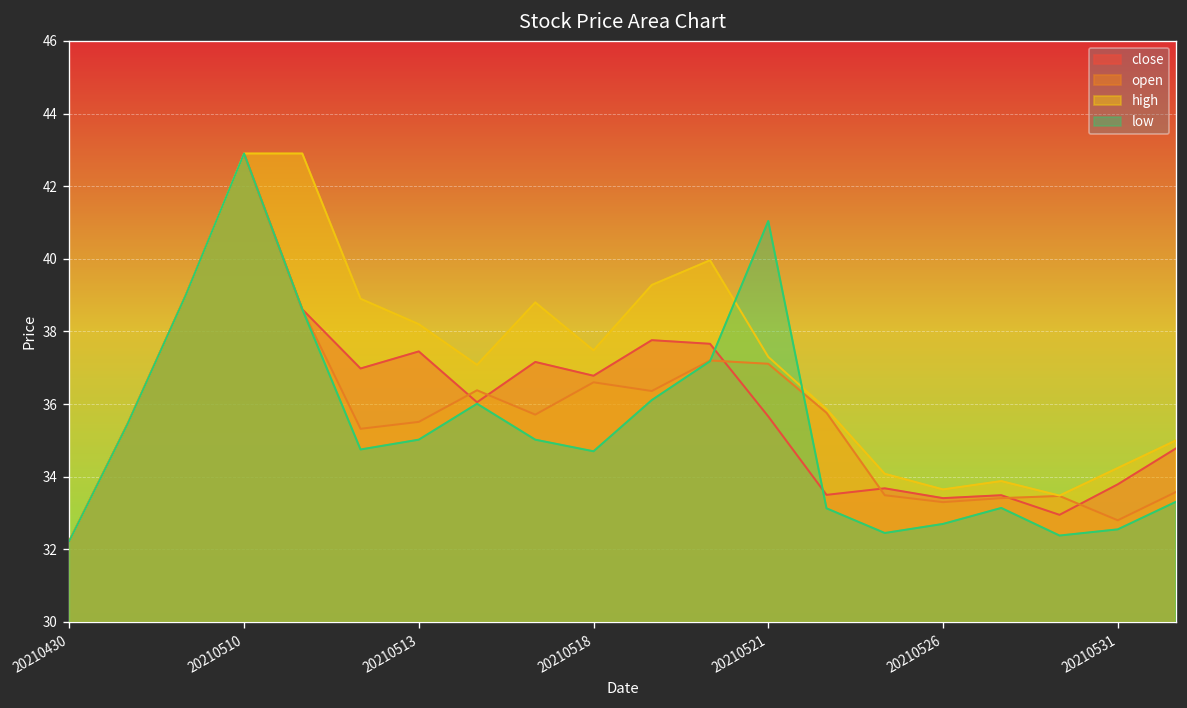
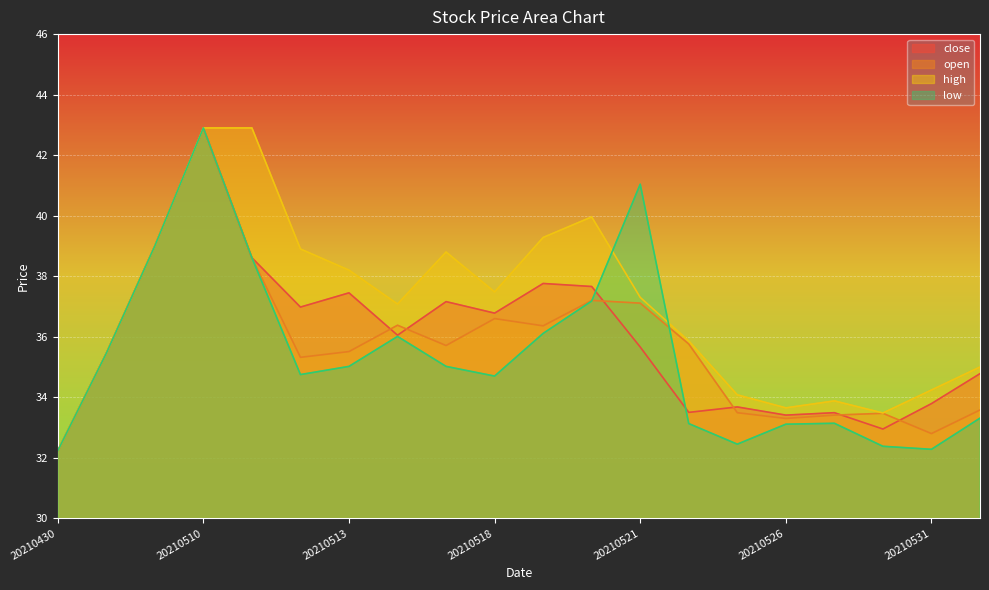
low, 20210526: 32.7 -> 33.1
low, 20210531: 32.6 -> 32.3
